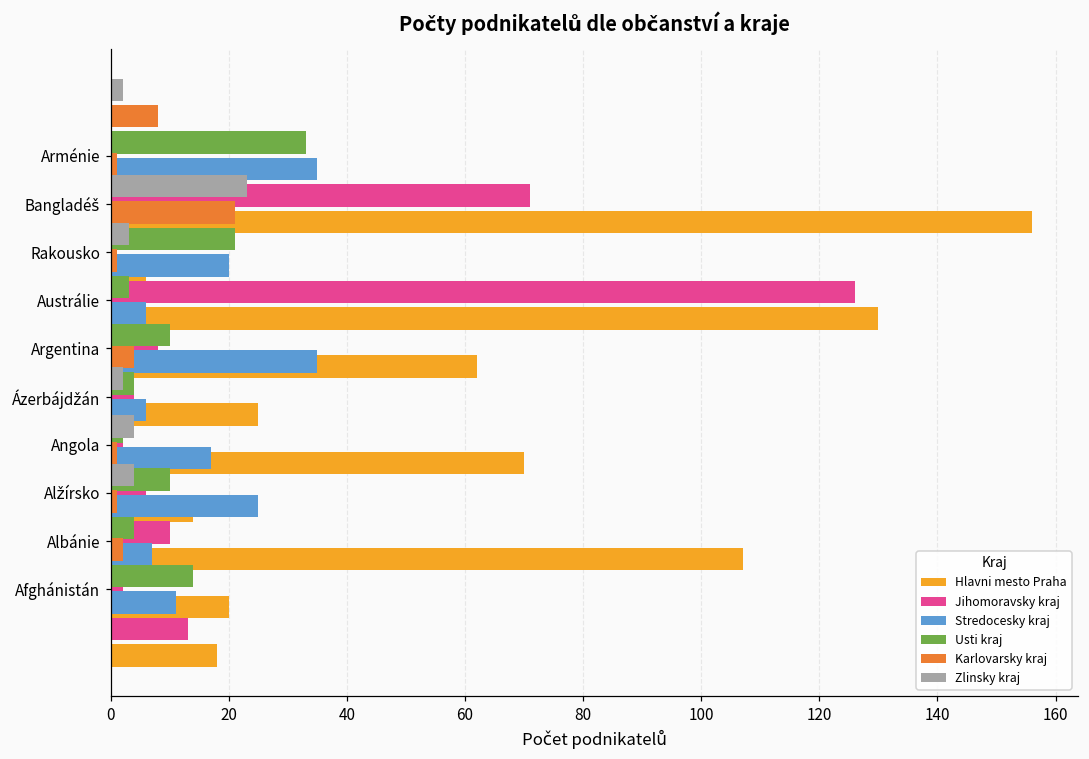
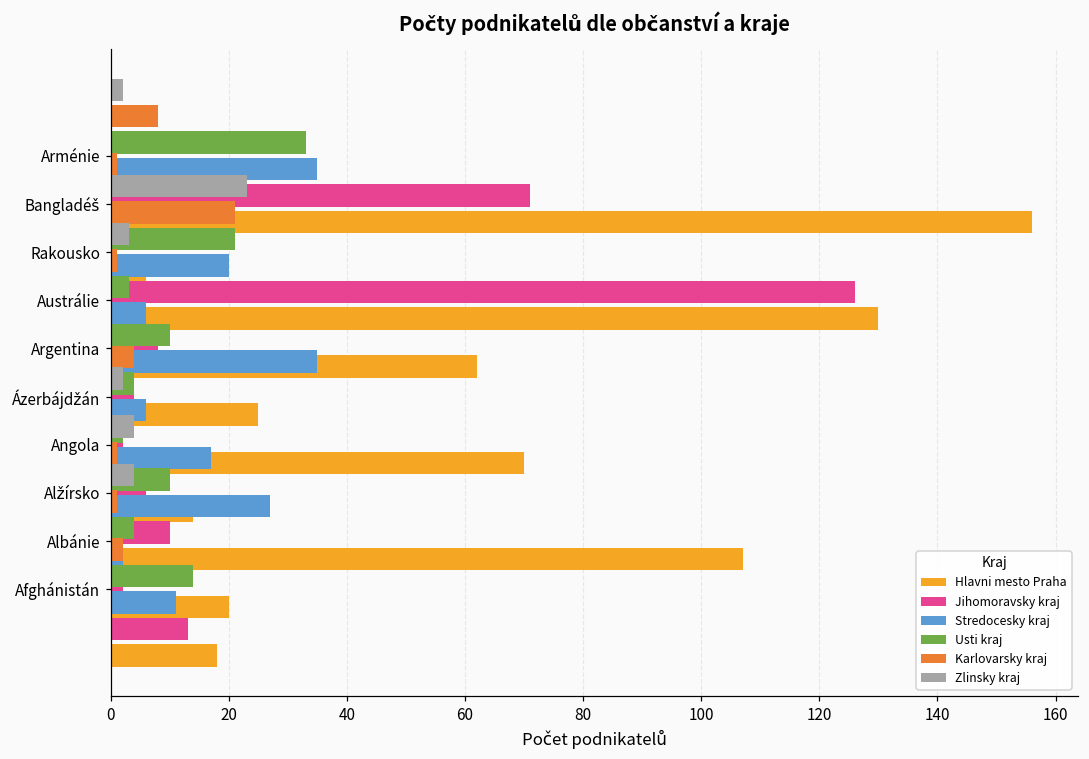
Stredocesky kraj, Alžírsko: 25 -> 27
Stredocesky kraj, Albánie: 7 -> 2
